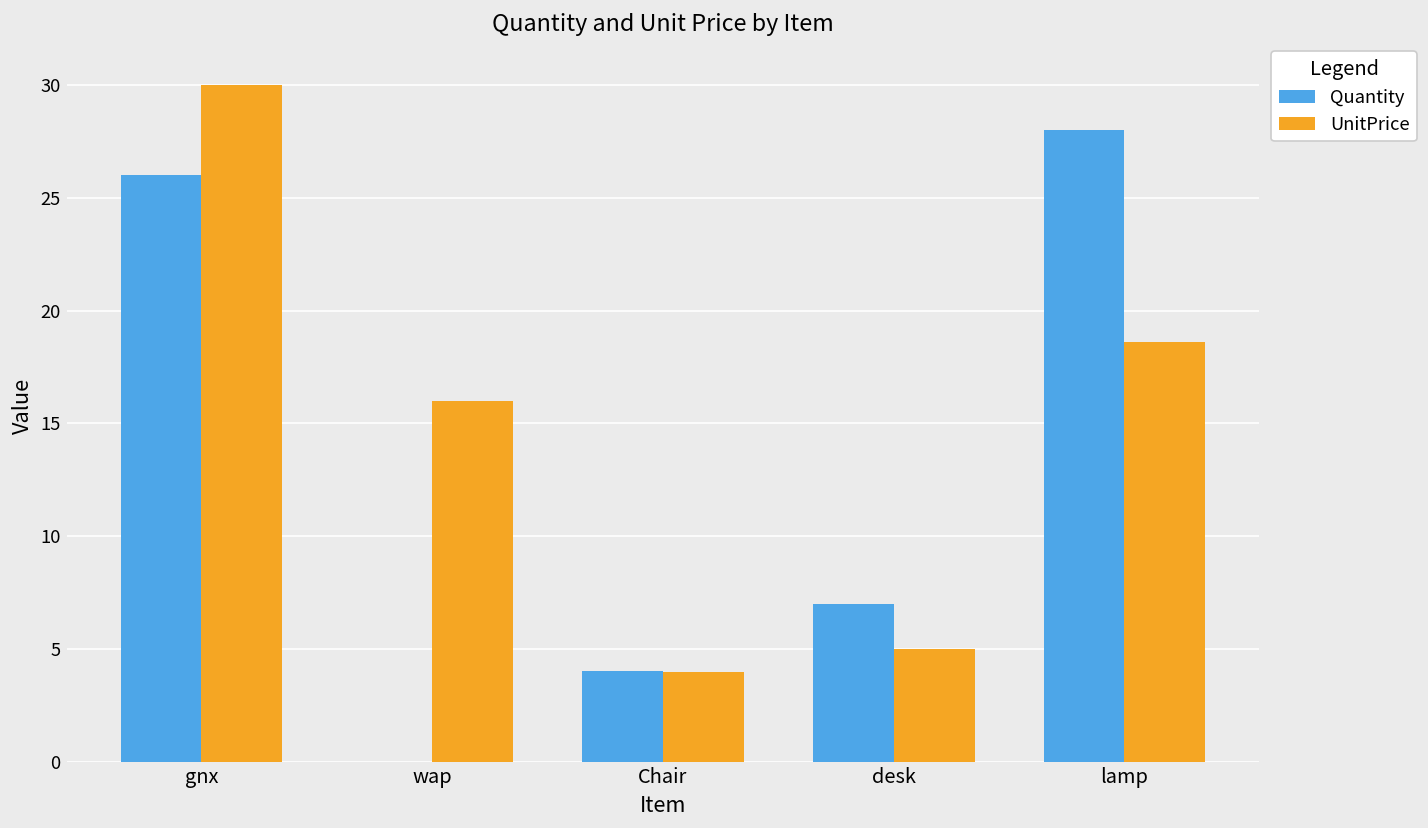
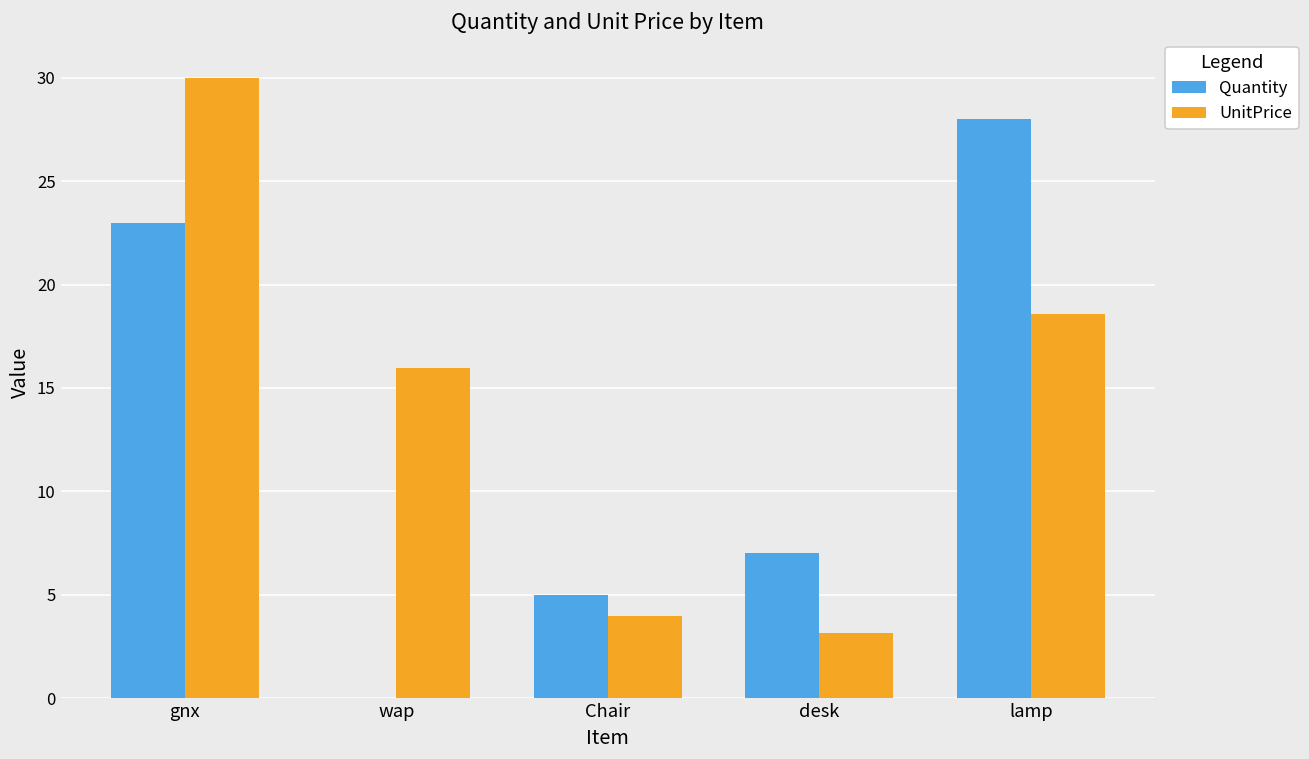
Quantity, gnx: 26 -> 23
Quantity, Chair: 4 -> 5
UnitPrice, desk: 5.0 -> 3.1
